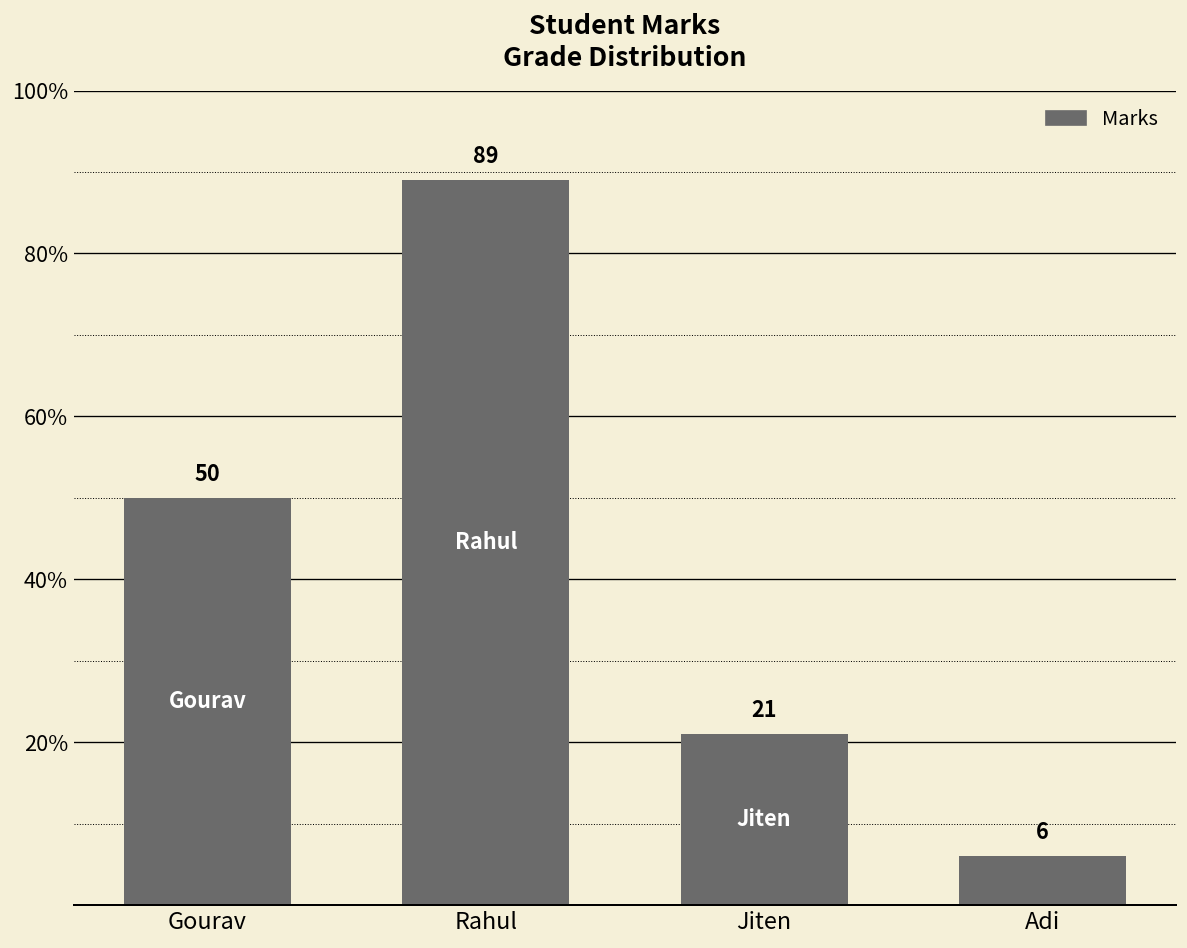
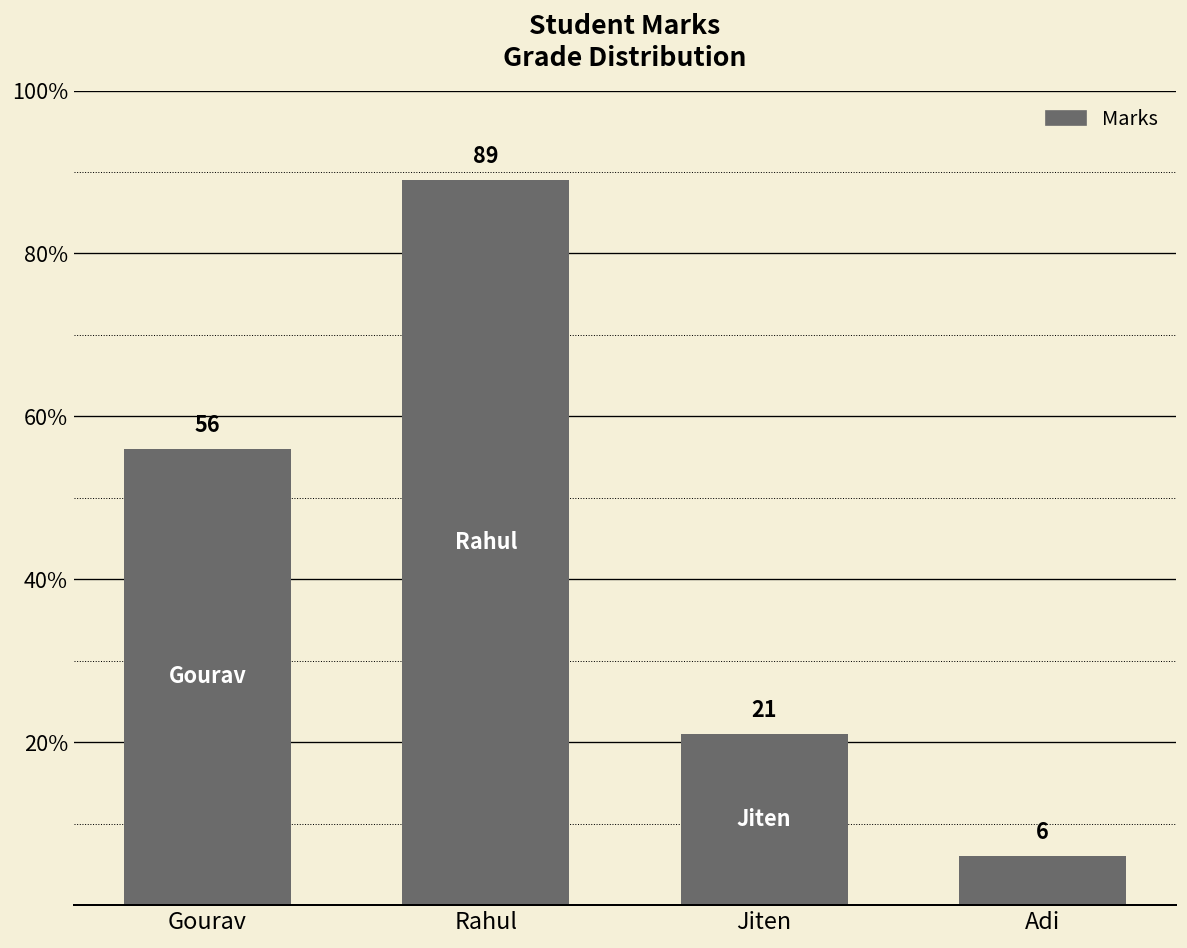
Gourav: 50 -> 56
